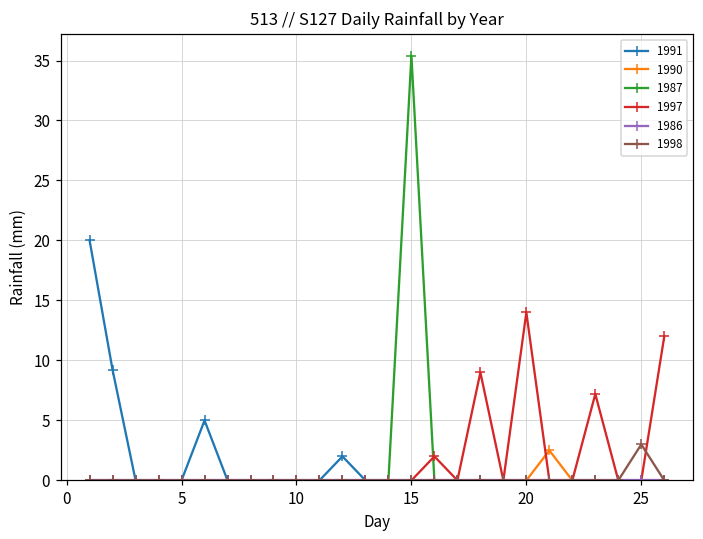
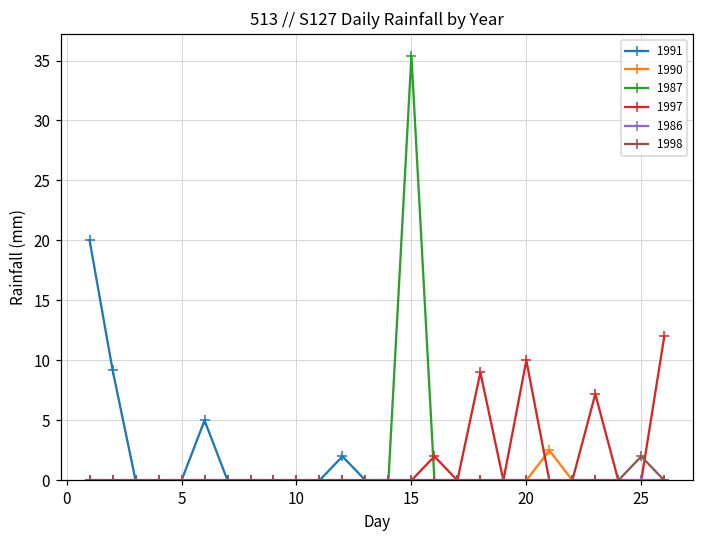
1997, 20: 14 -> 10
1998, 25: 3 -> 2
